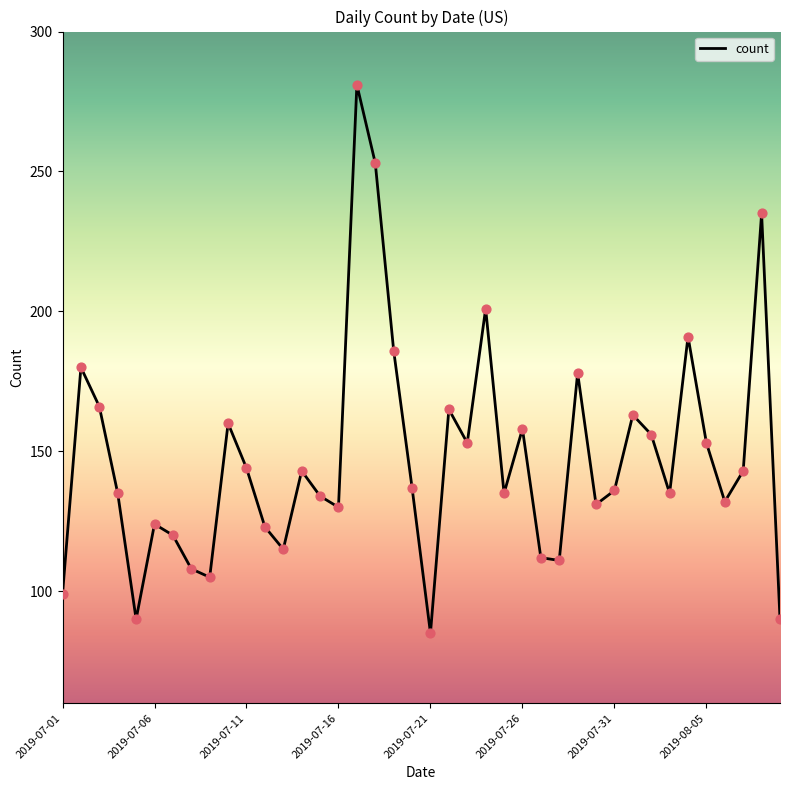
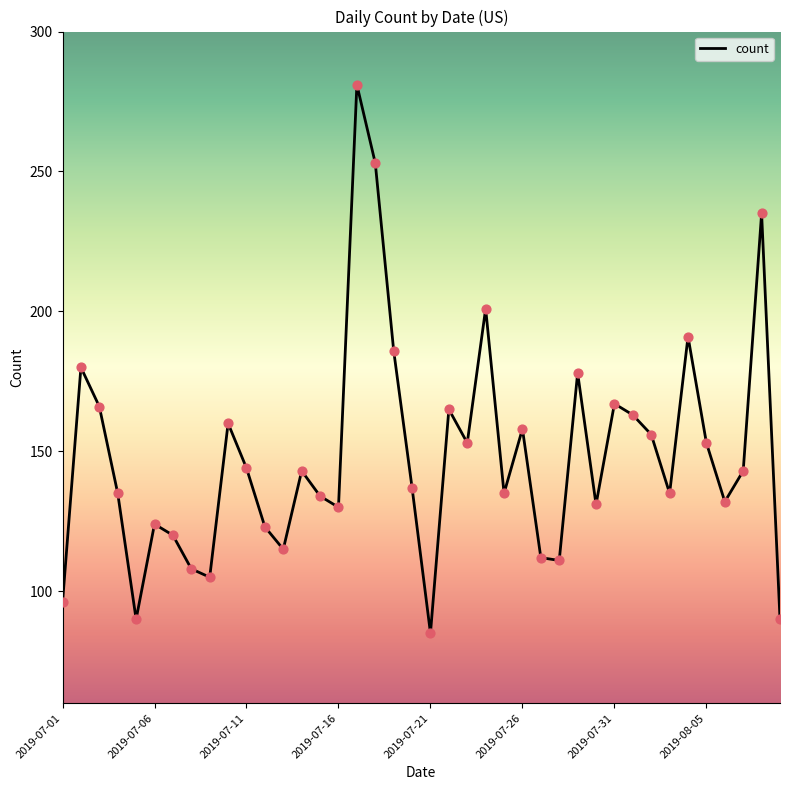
2019-07-01: 99 -> 96
2019-07-31: 136 -> 167
